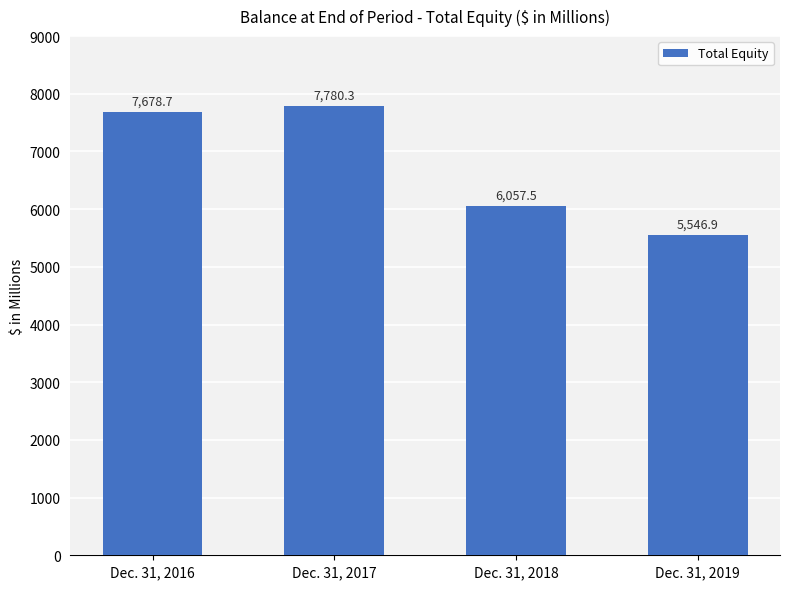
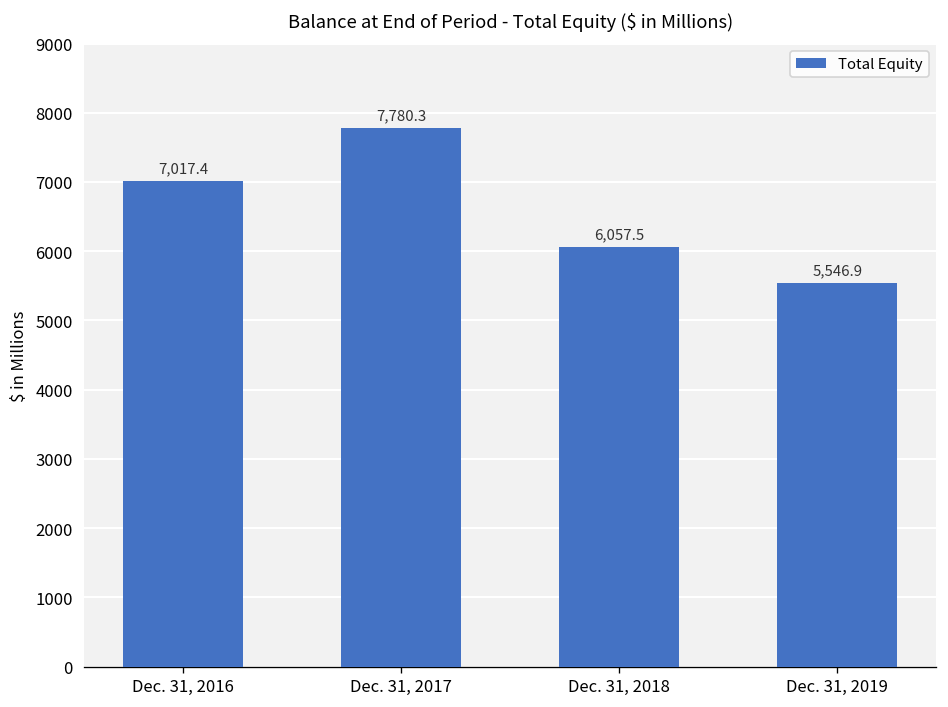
Dec. 31, 2016: 7,678.7 -> 7,017.4
